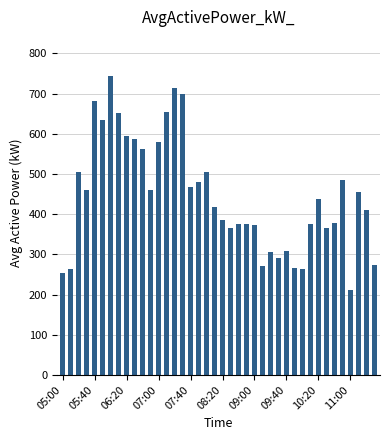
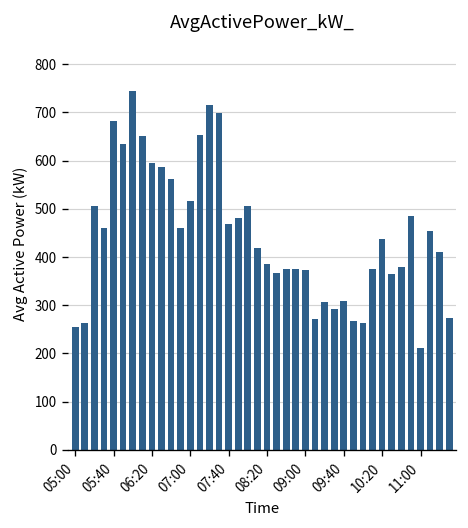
07:00: 580 -> 520
